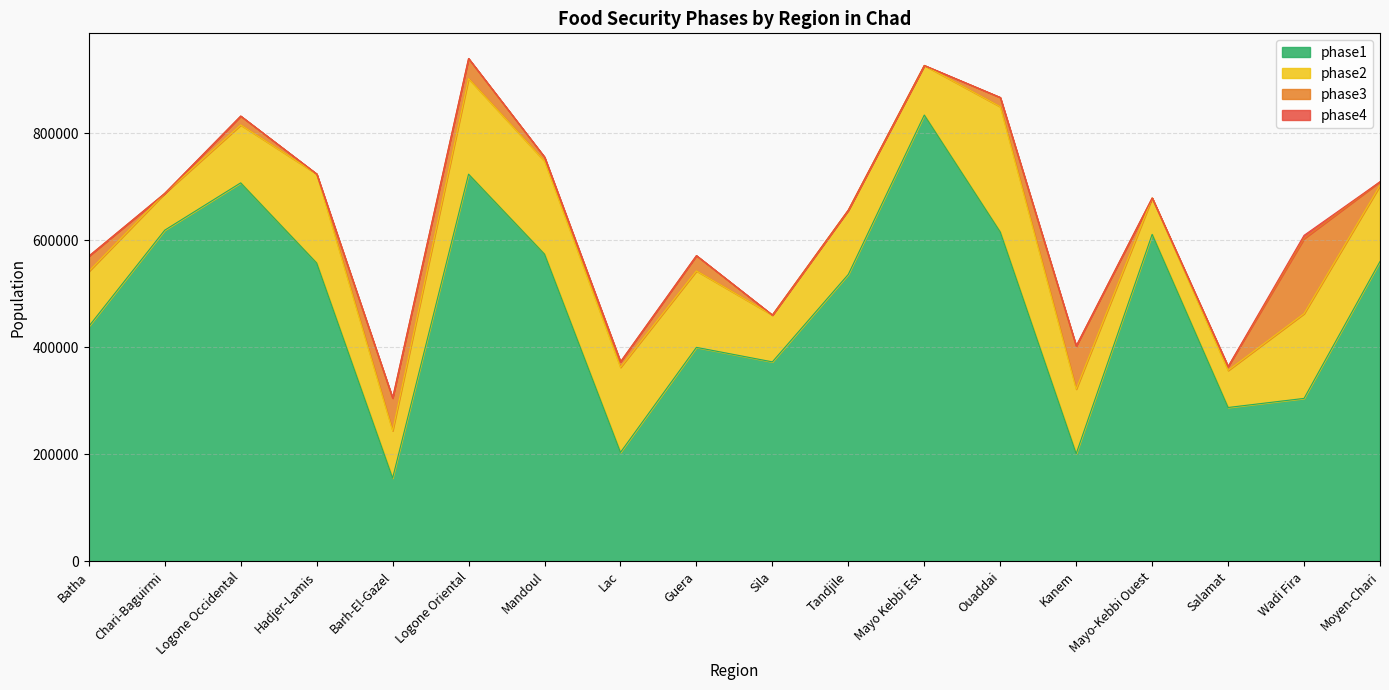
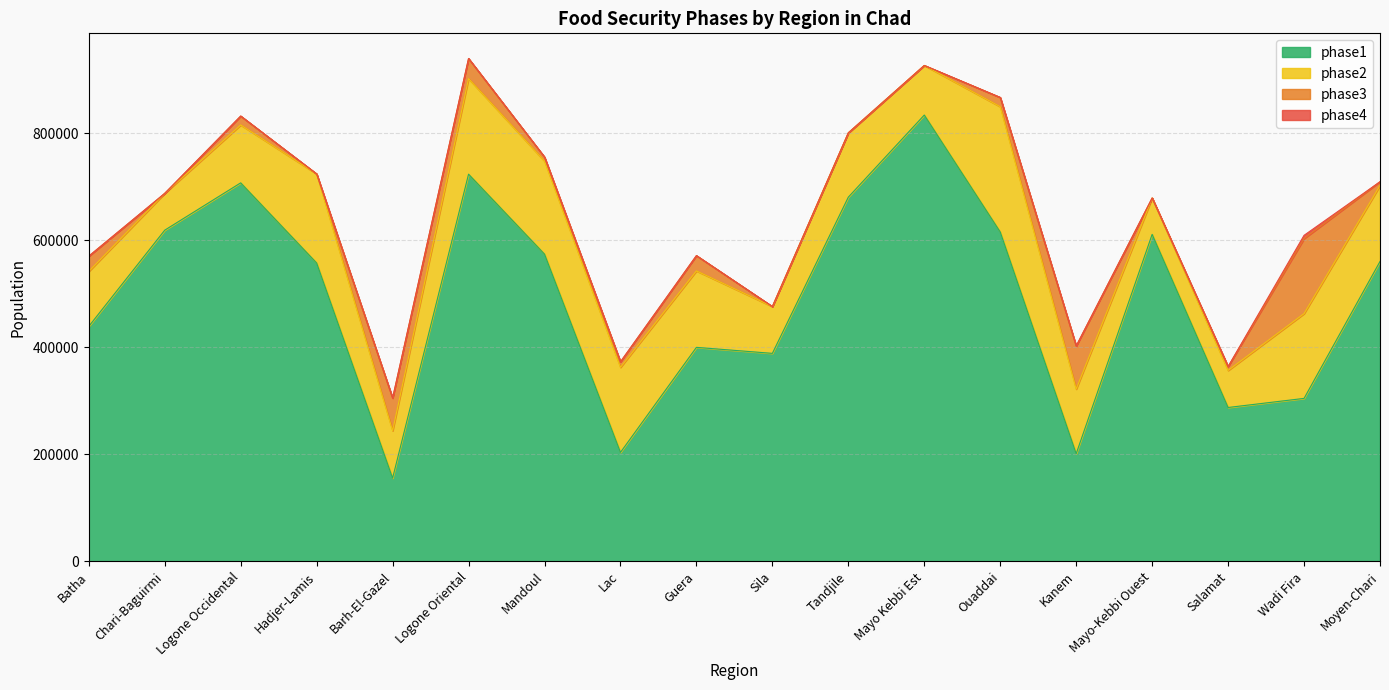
phase1, Sila: 370000 -> 390000
phase1, Tandjile: 540000 -> 680000
